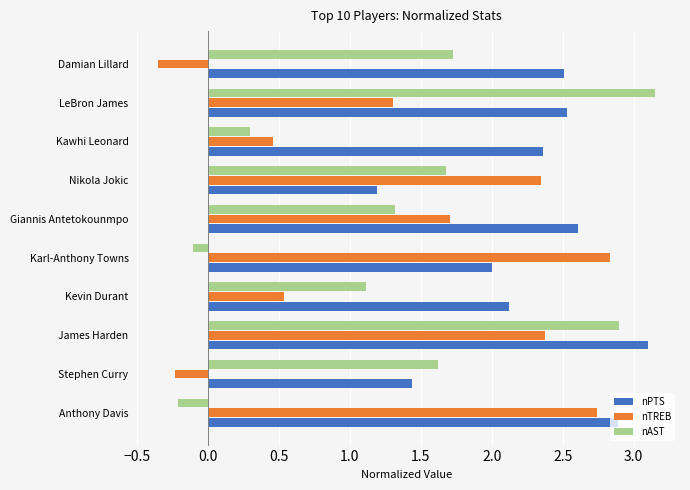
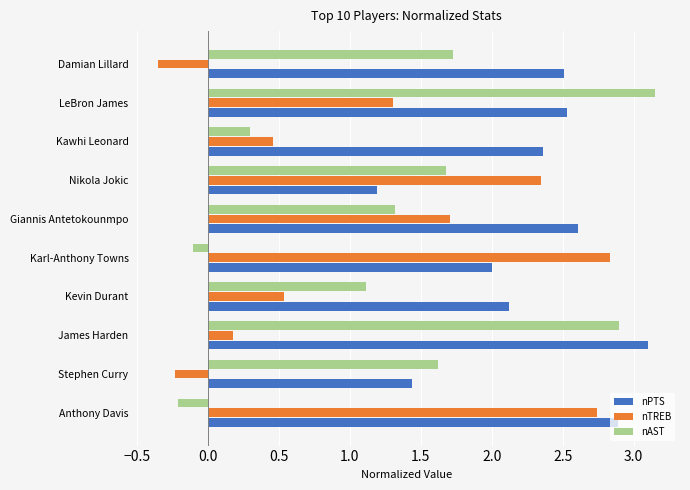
nTREB, James Harden: 2.38 -> 0.17
